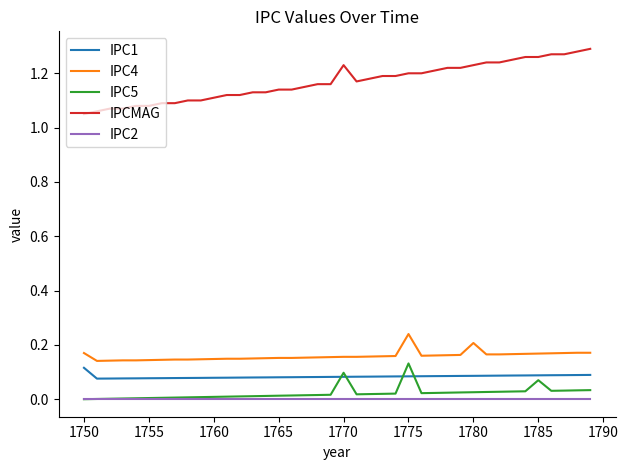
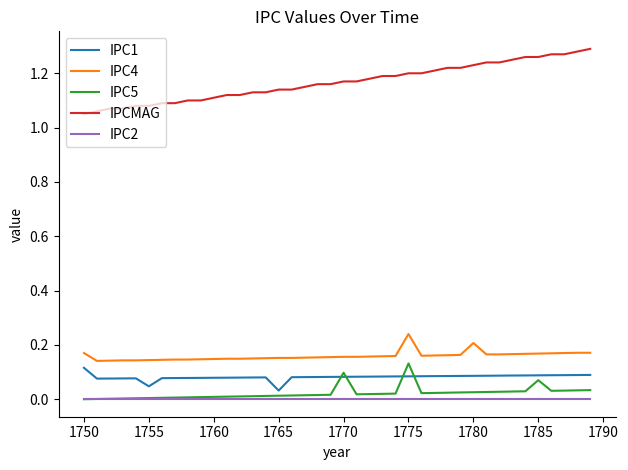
IPC1, 1755: 0.08 -> 0.05
IPC1, 1765: 0.08 -> 0.03
IPCMAG, 1770: 1.23 -> 1.17
